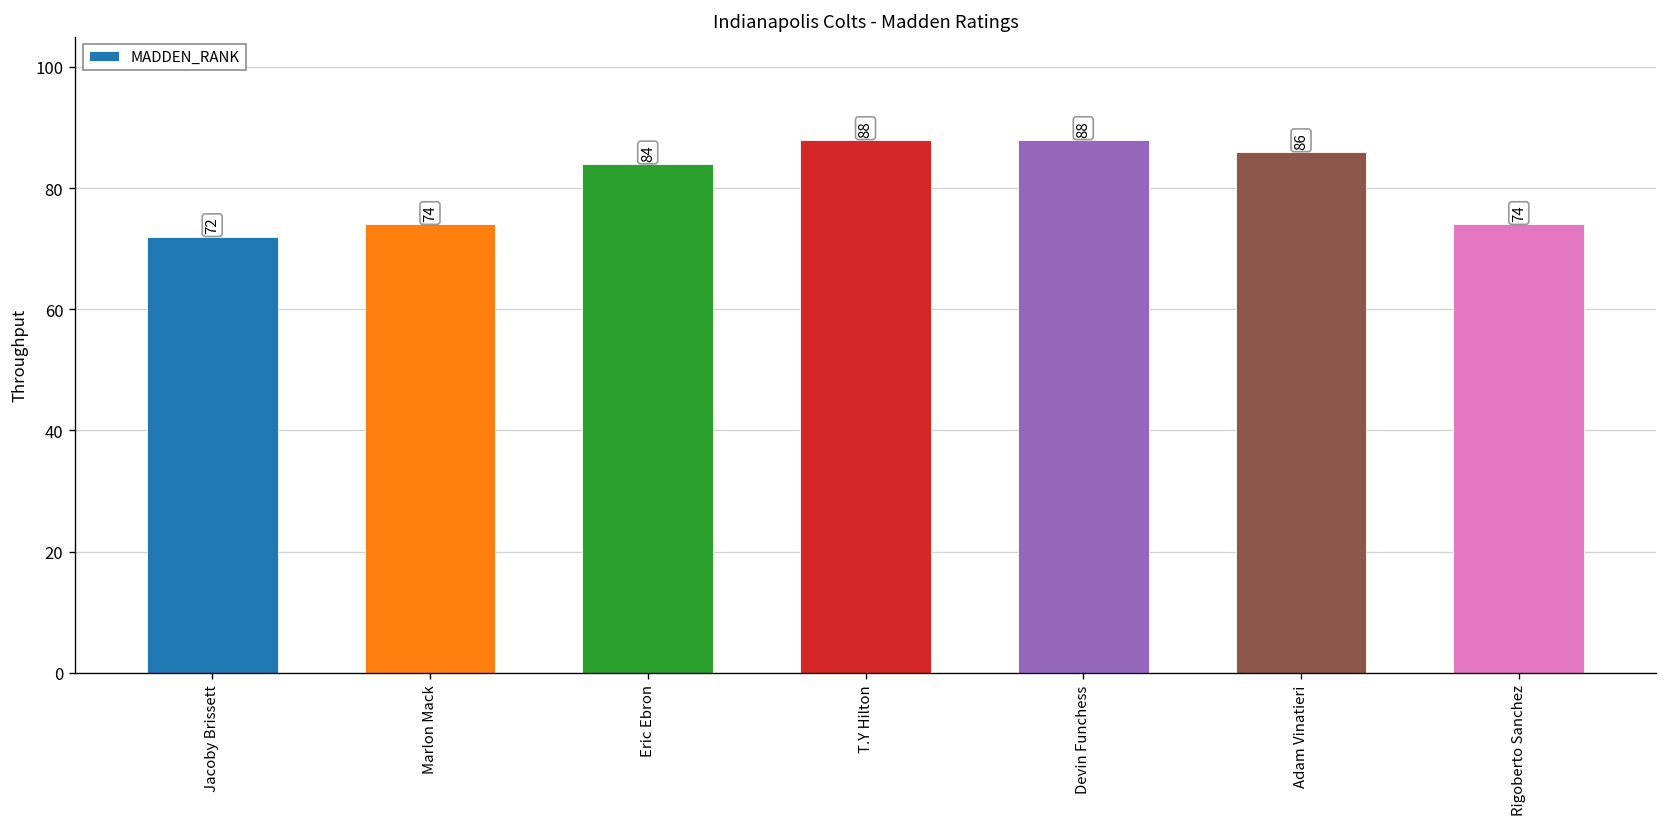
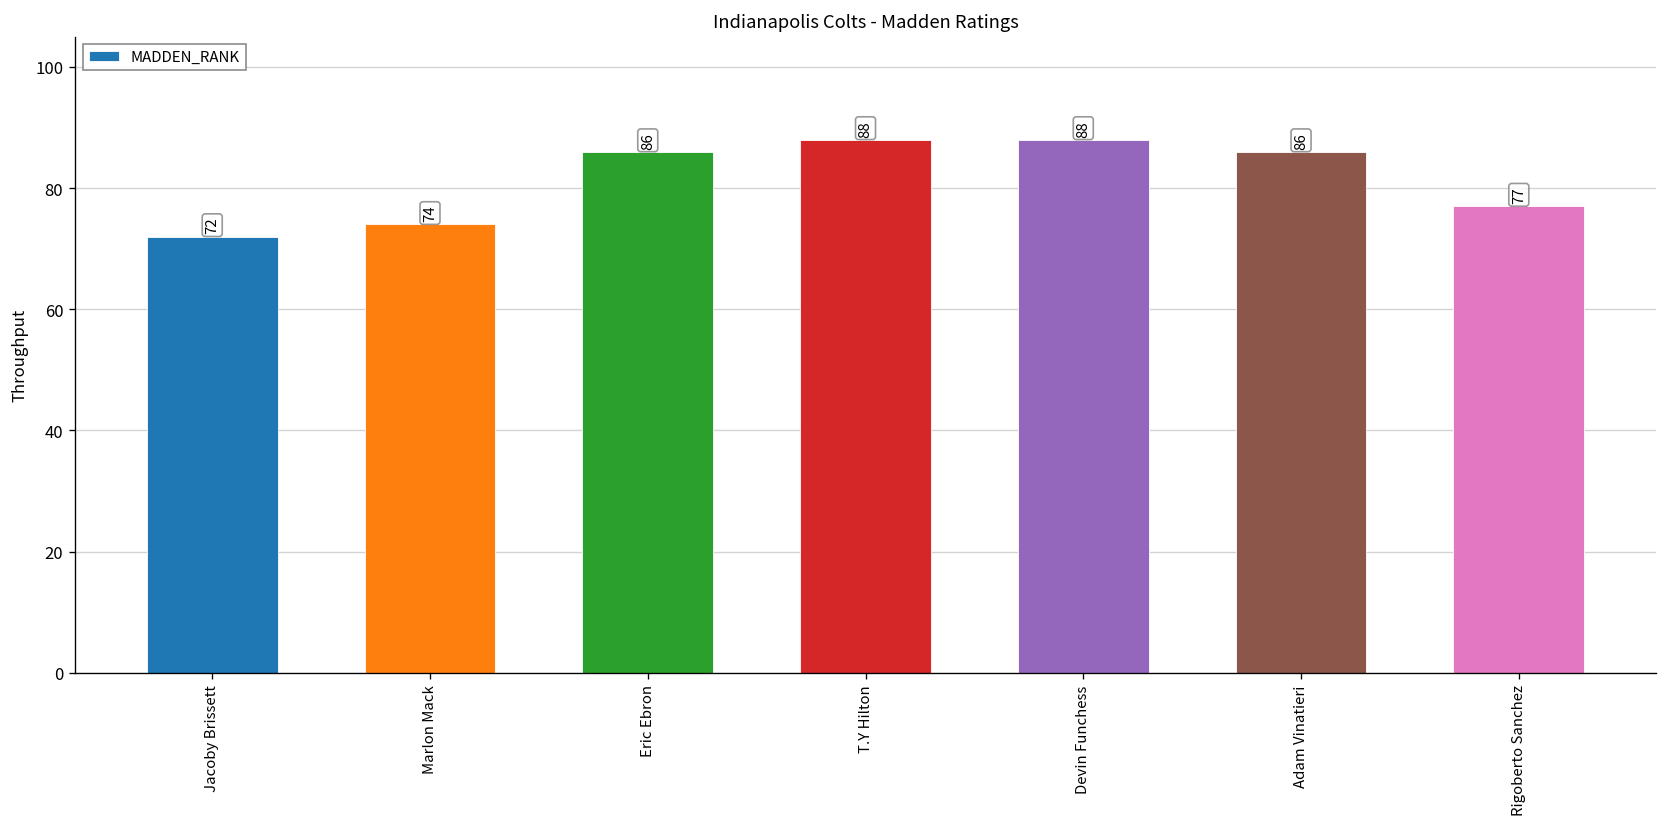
Eric Ebron: 84 -> 86
Rigoberto Sanchez: 74 -> 77
